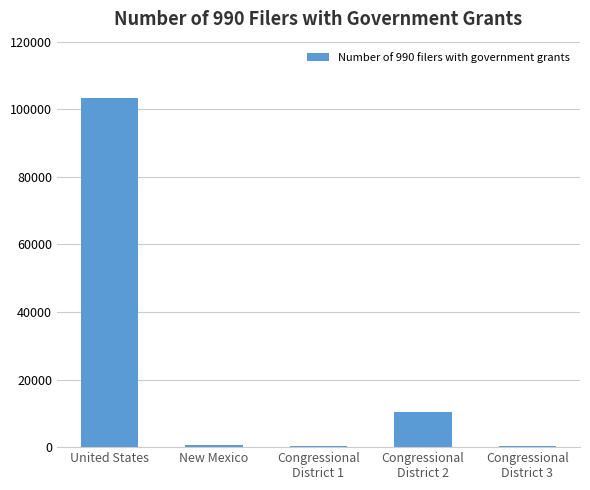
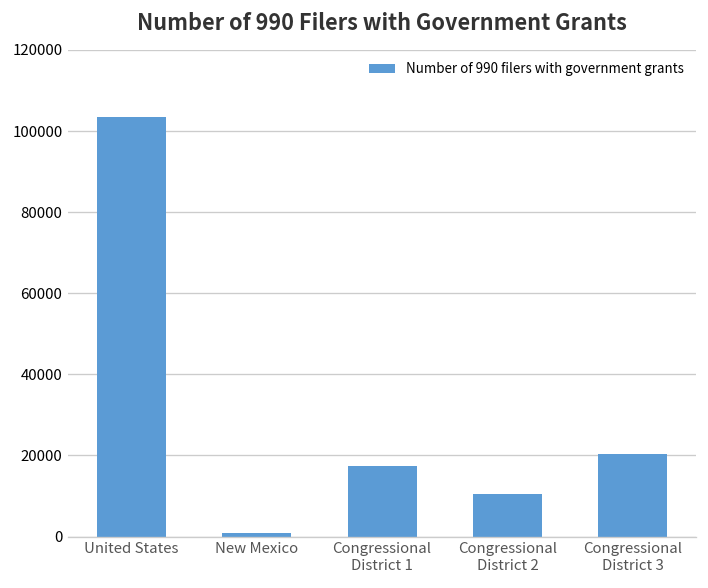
Congressional District 1: 0 -> 17000
Congressional District 3: 0 -> 20000
